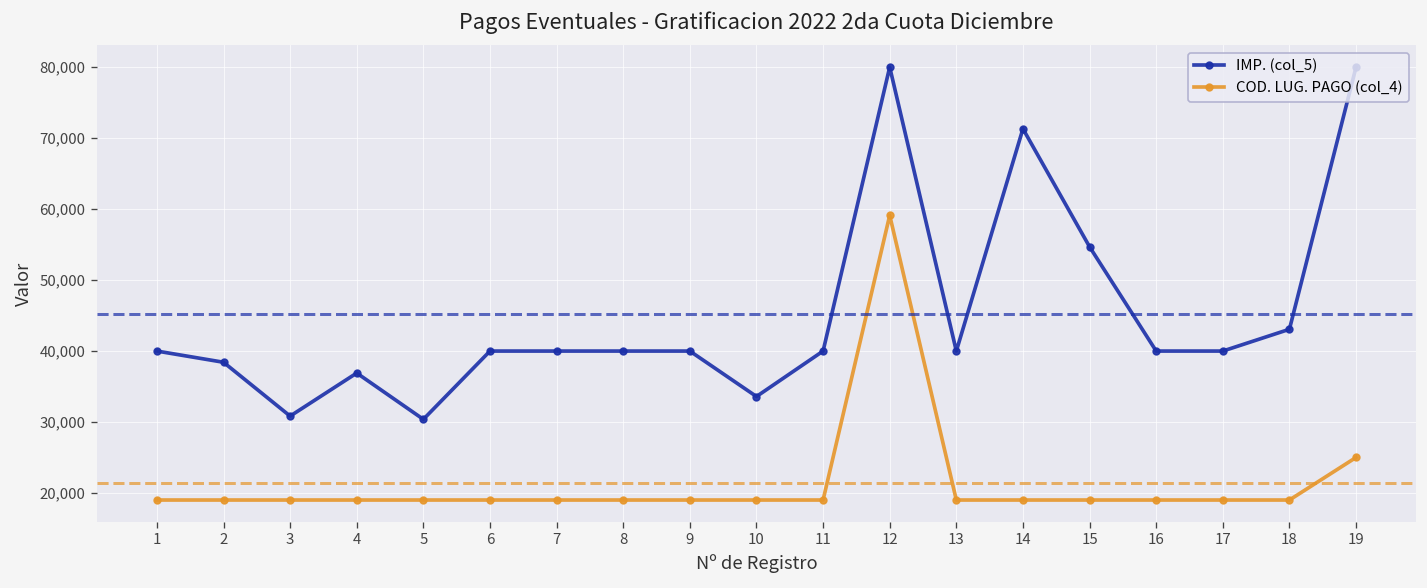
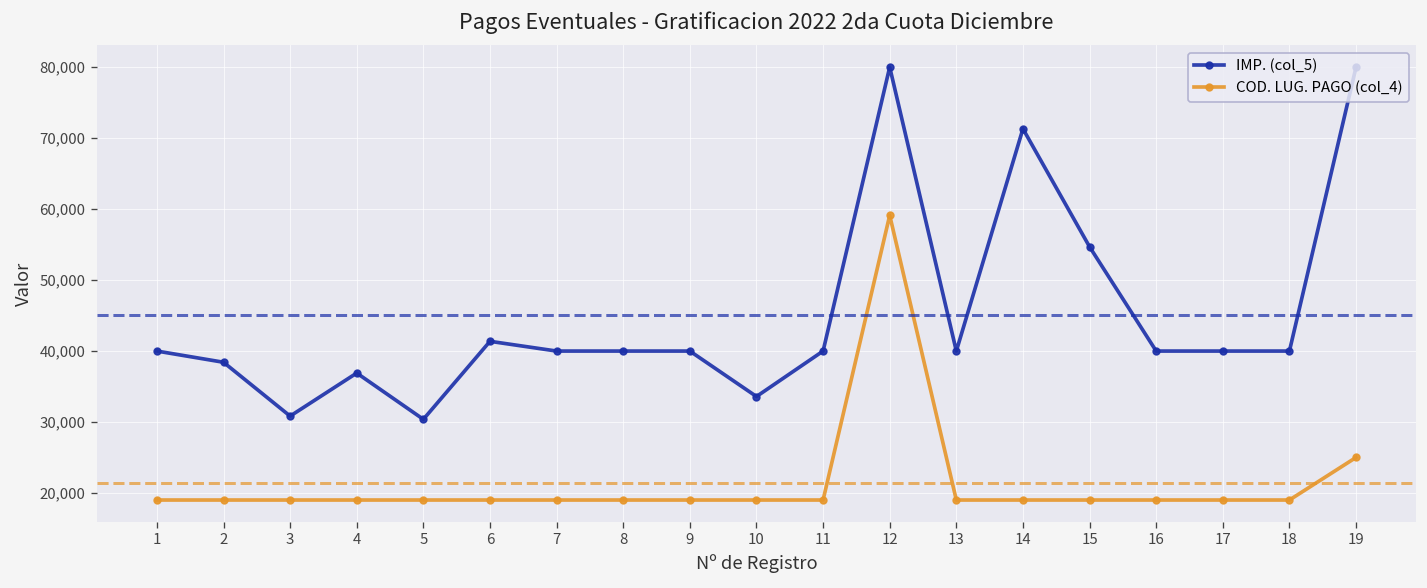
IMP. (col_5), 6: 40,000 -> 41,000
IMP. (col_5), 18: 43,000 -> 40,000
